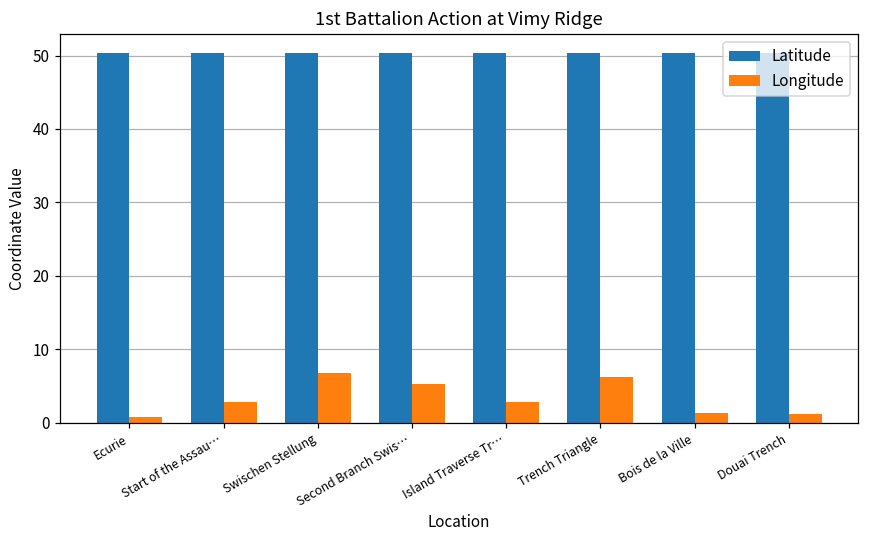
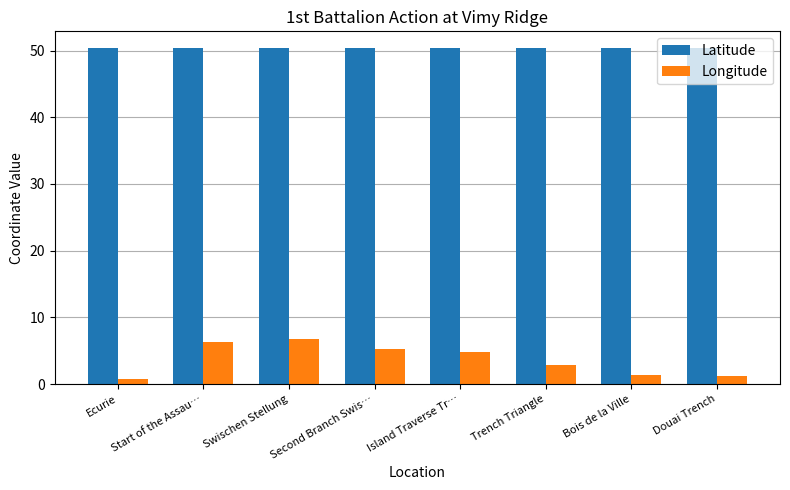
Longitude, Start of the Assau…: 3 -> 6
Longitude, Island Traverse Tr…: 3 -> 5
Longitude, Trench Triangle: 6 -> 3
